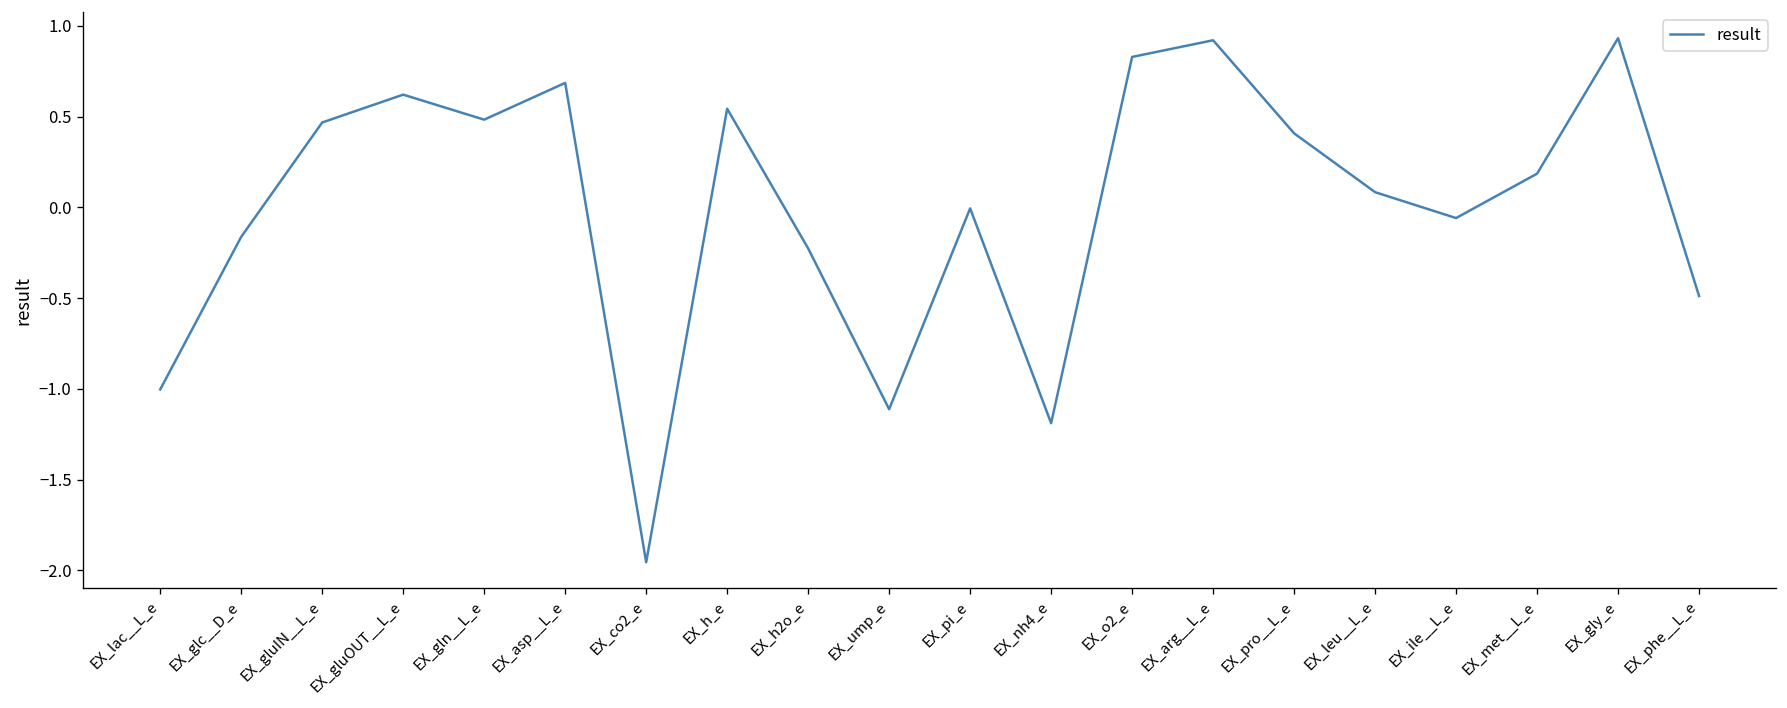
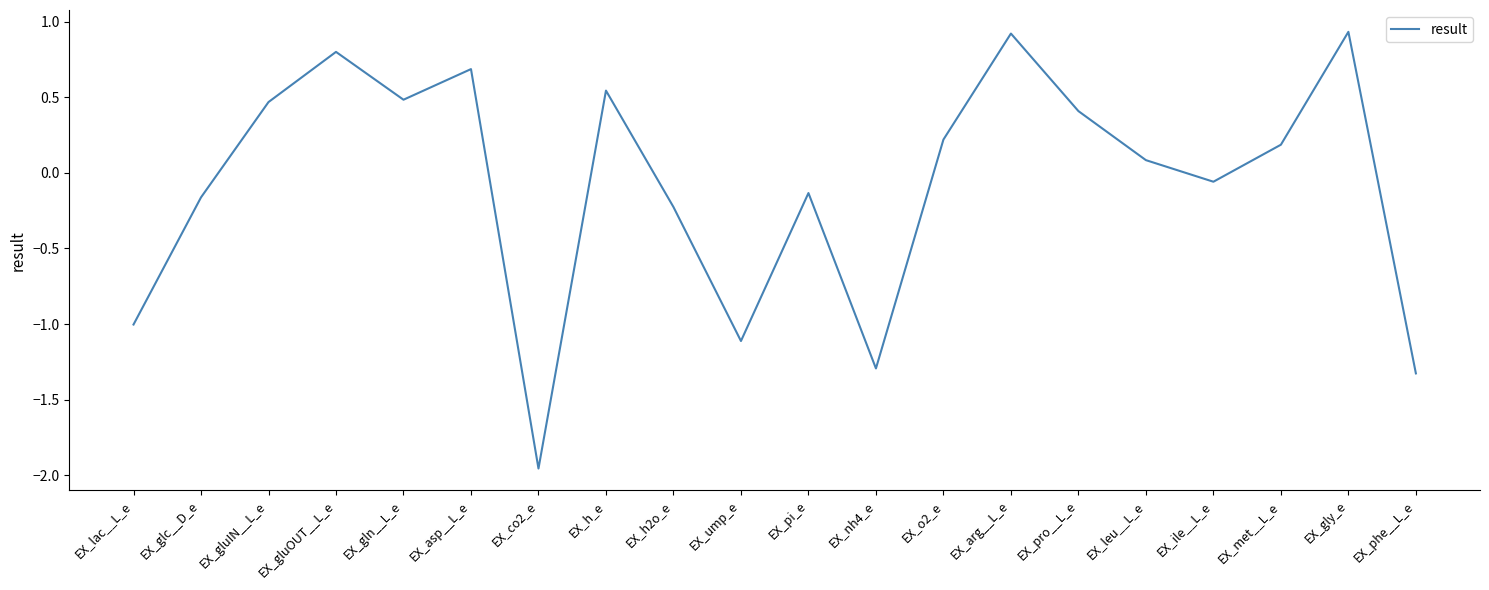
EX_gluOUT__L_e: 0.62 -> 0.80
EX_pi_e: -0.01 -> -0.13
EX_nh4_e: -1.19 -> -1.29
EX_o2_e: 0.83 -> 0.22
EX_phe__L_e: -0.49 -> -1.33
